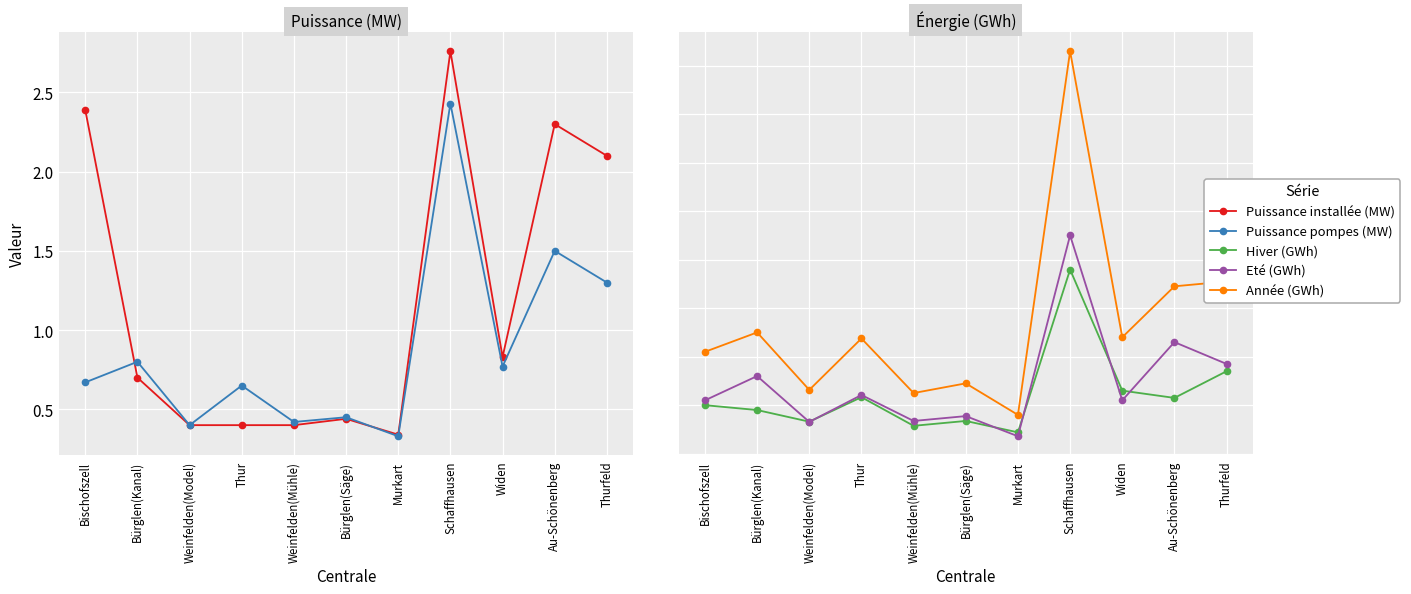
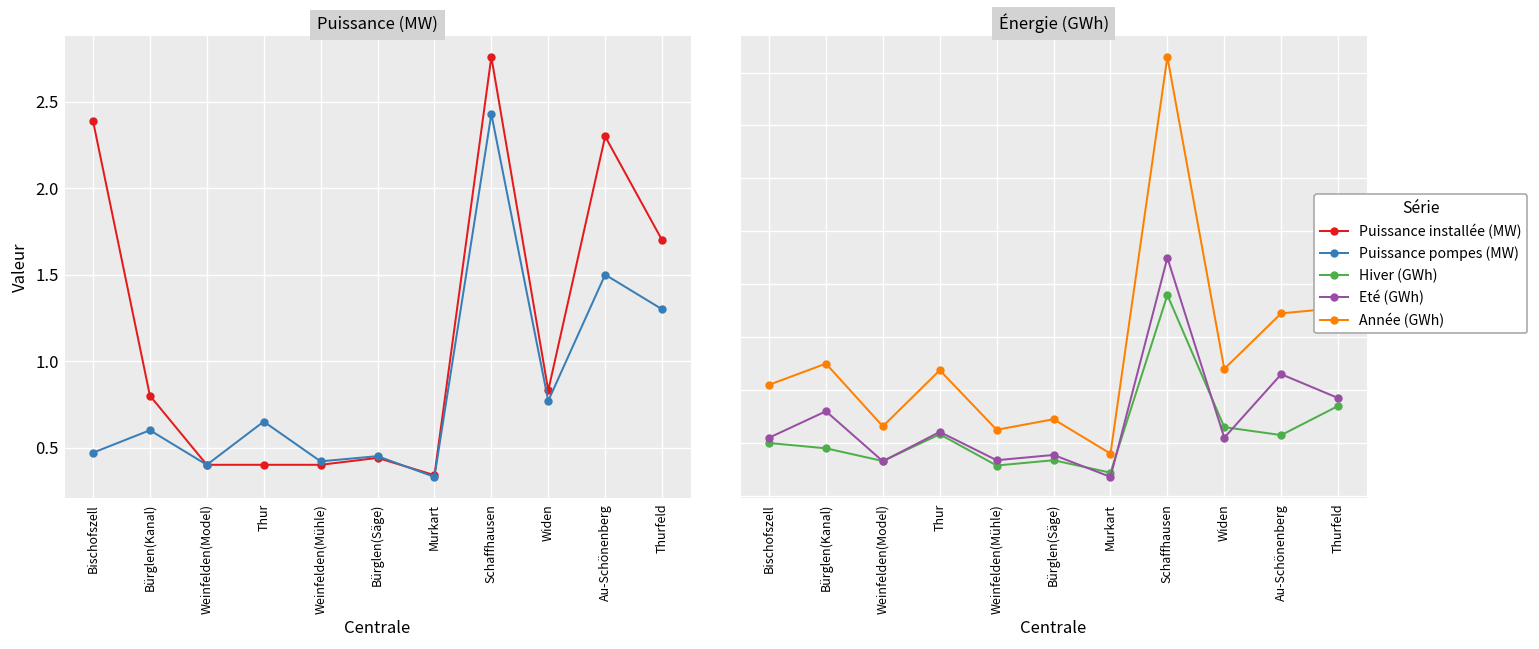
Puissance (MW), Puissance pompes (MW), Bischofszell: 0.67 -> 0.47
Puissance (MW), Puissance installée (MW), Bürglen(Kanal): 0.7 -> 0.8
Puissance (MW), Puissance pompes (MW), Bürglen(Kanal): 0.8 -> 0.6
Puissance (MW), Puissance installée (MW), Thurfeld: 2.1 -> 1.7
